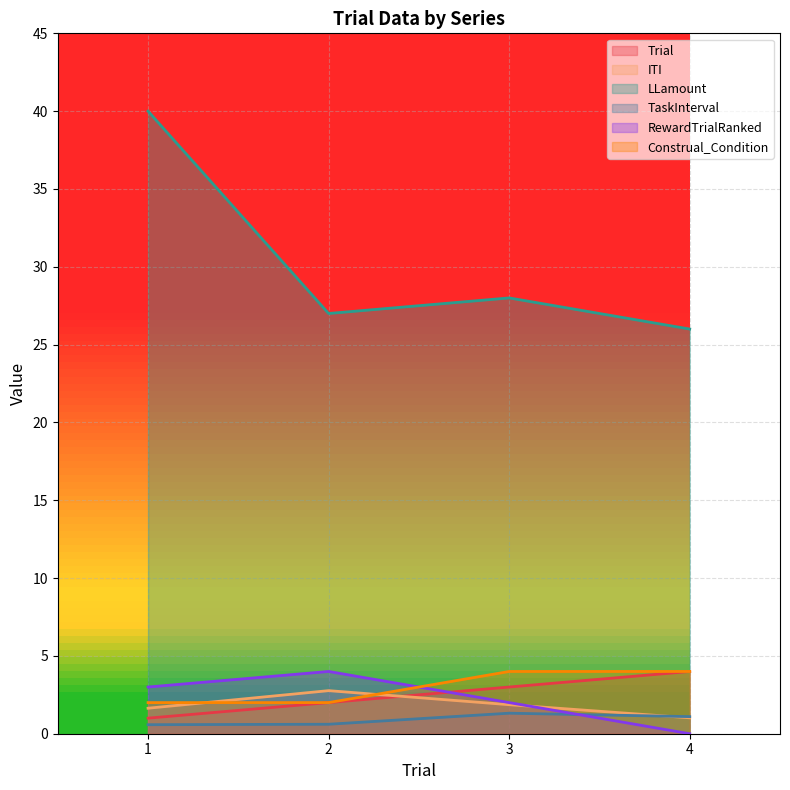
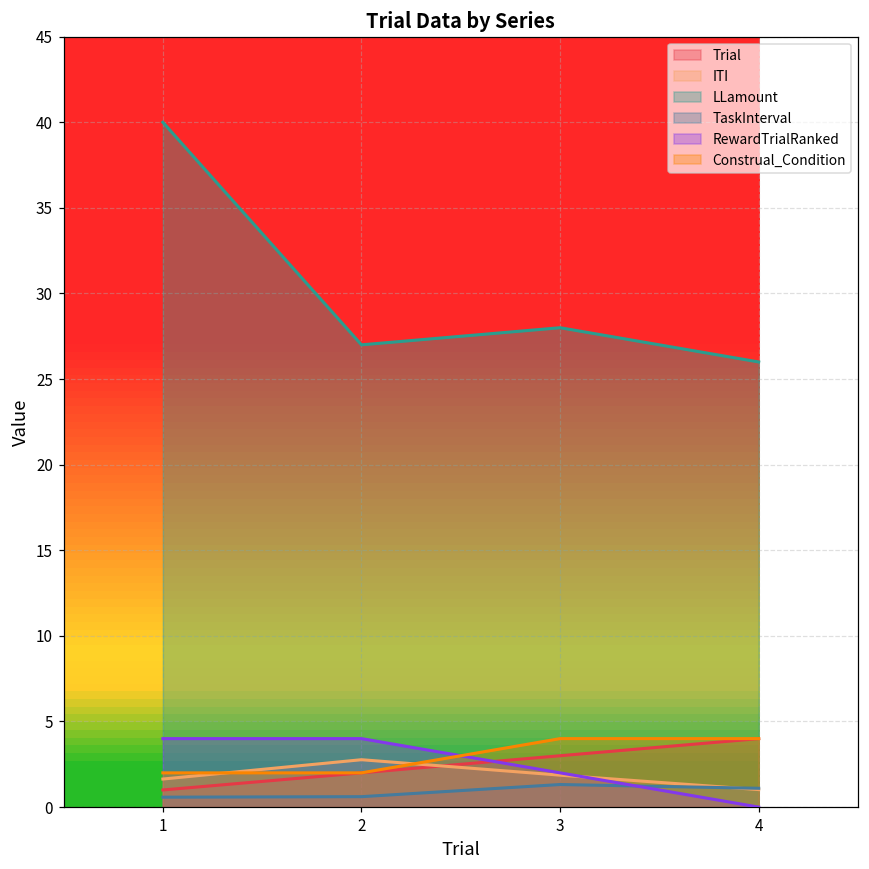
RewardTrialRanked, 1: 3 -> 4
